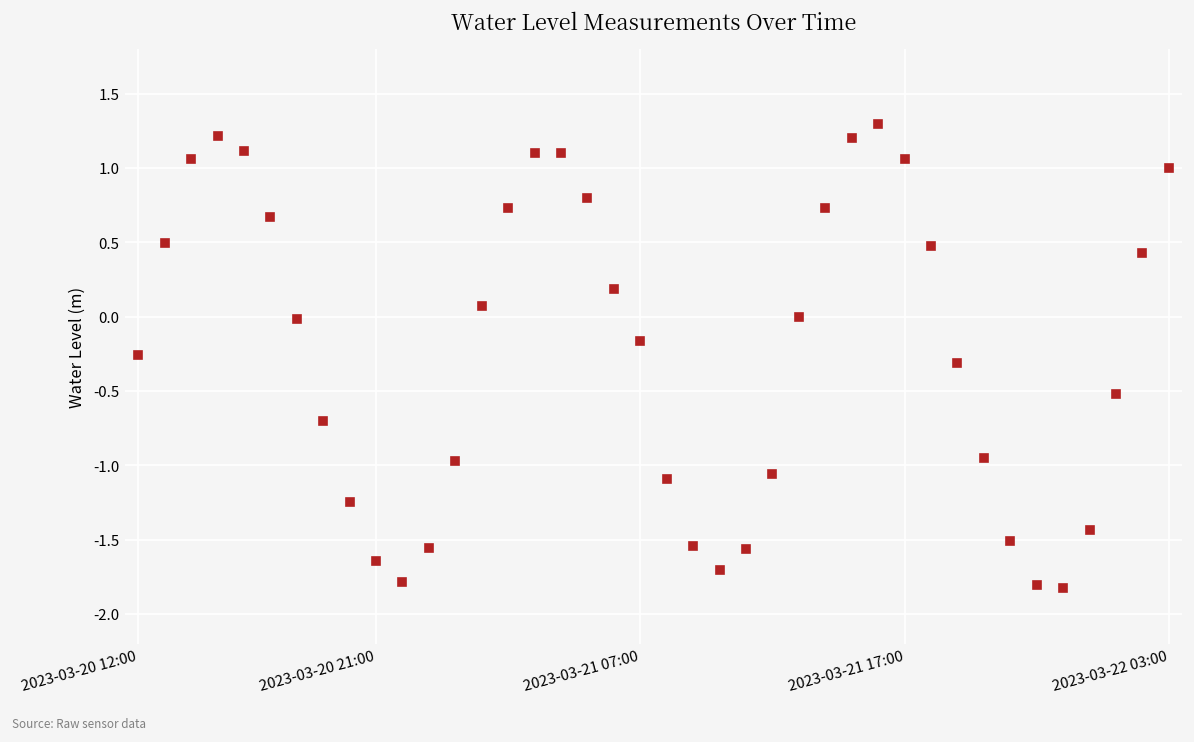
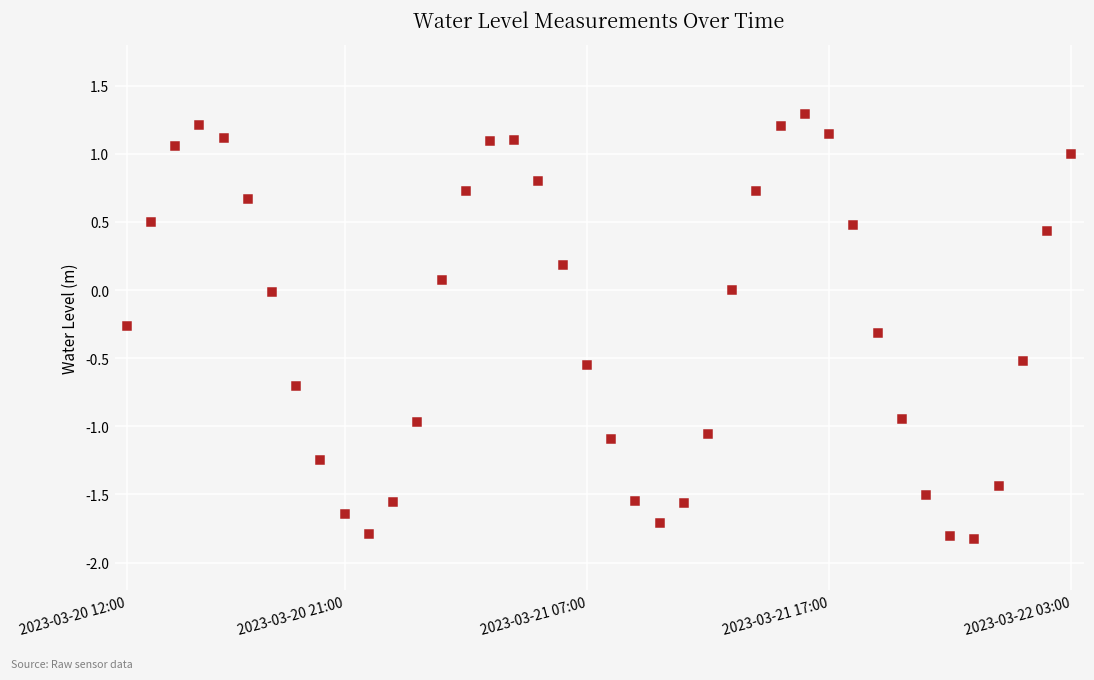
2023-03-21 07:00: -0.16 -> -0.55
2023-03-21 17:00: 1.06 -> 1.14
